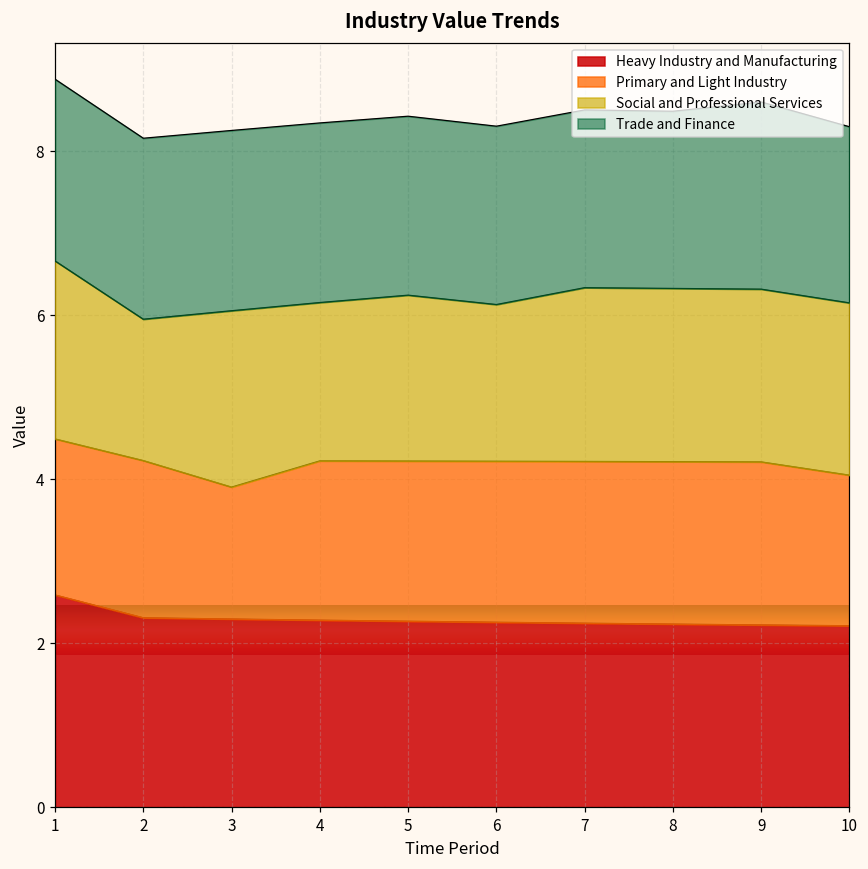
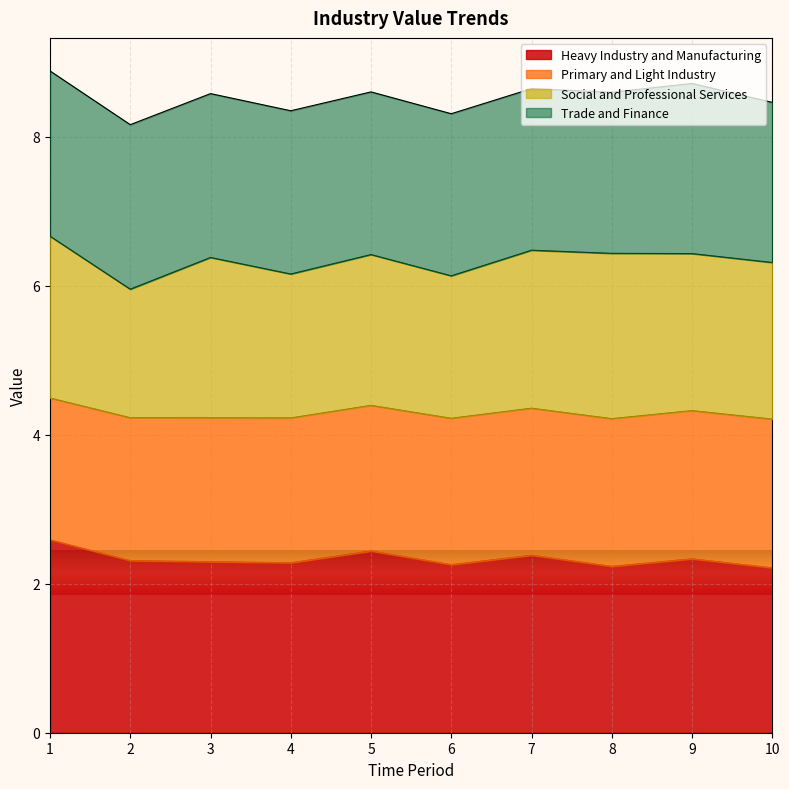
Primary and Light Industry, 3: 1.6 -> 1.9
Heavy Industry and Manufacturing, 5: 2.3 -> 2.4
Heavy Industry and Manufacturing, 7: 2.2 -> 2.4
Social and Professional Services, 8: 2.1 -> 2.2
Heavy Industry and Manufacturing, 9: 2.2 -> 2.3
Primary and Light Industry, 10: 1.8 -> 2.0
